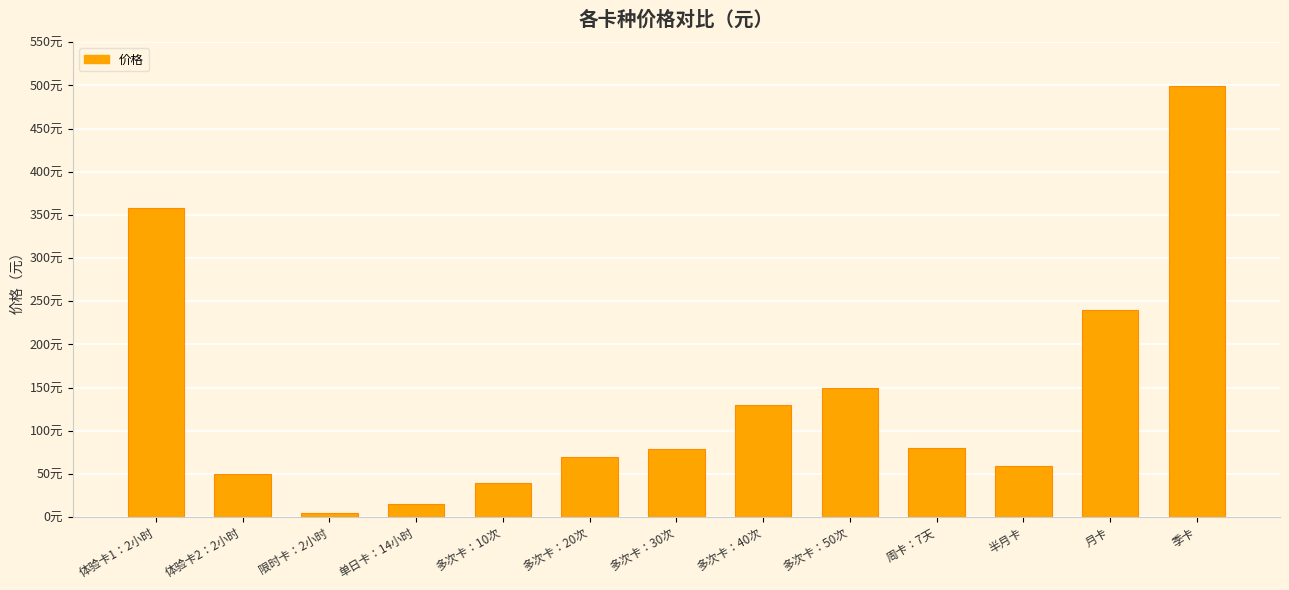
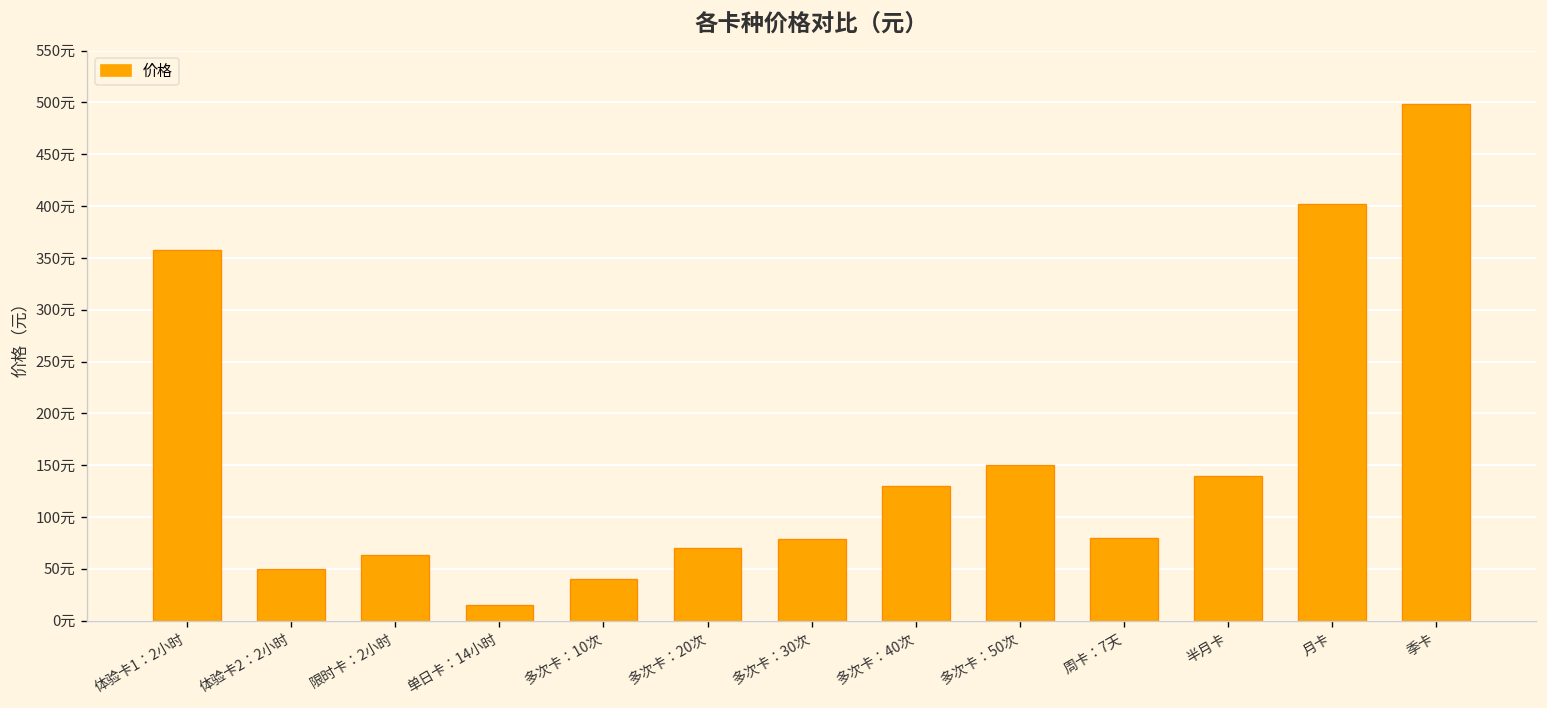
限时卡：2小时: 10元 -> 60元
半月卡: 60元 -> 140元
月卡: 240元 -> 400元
